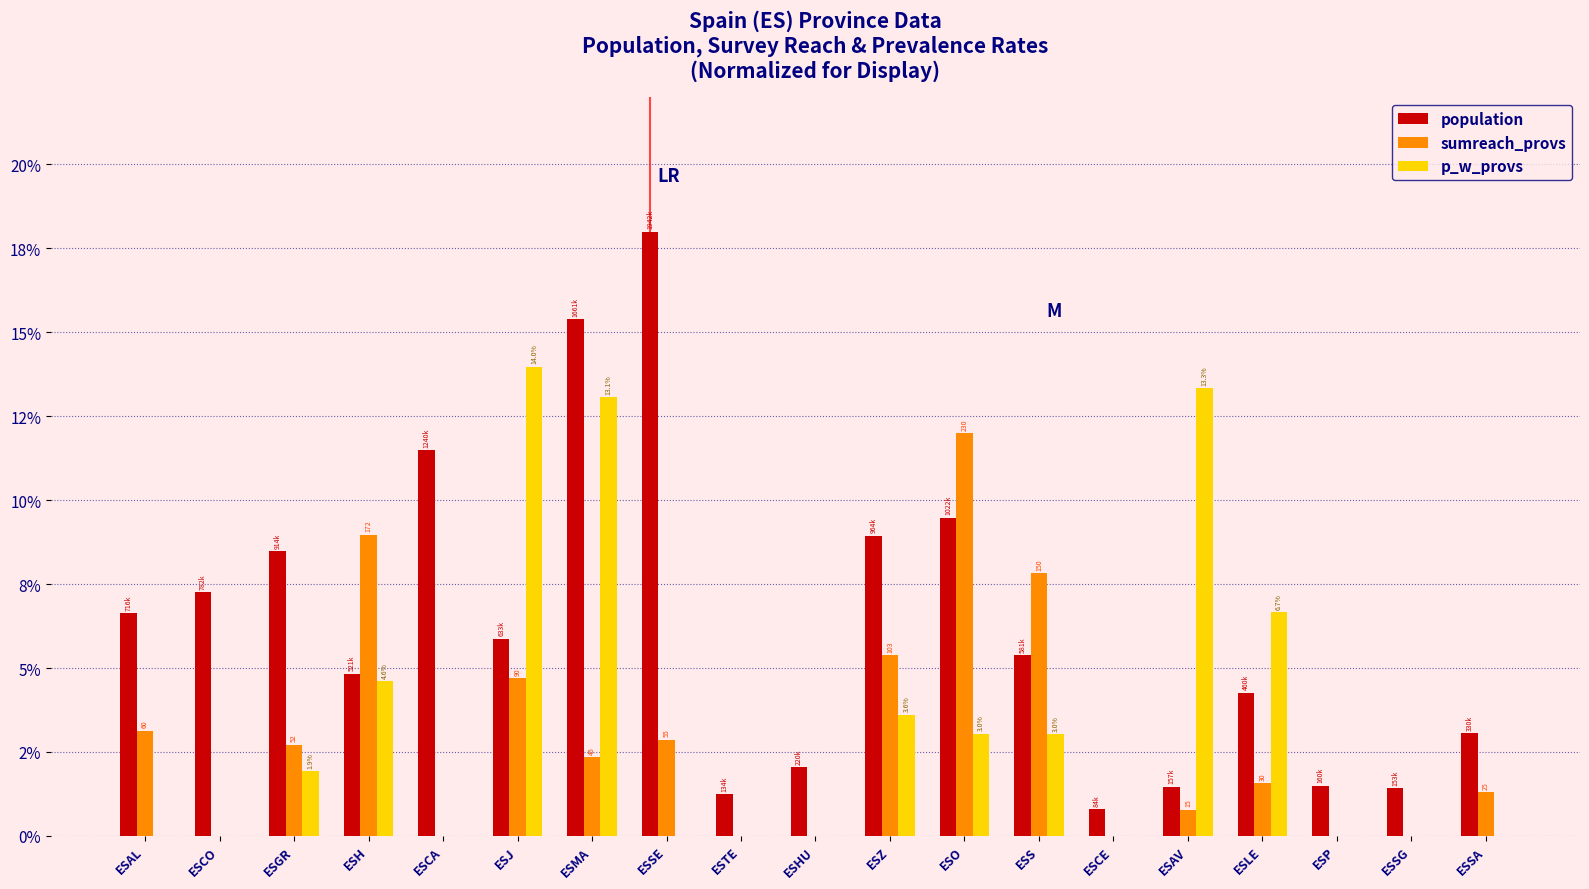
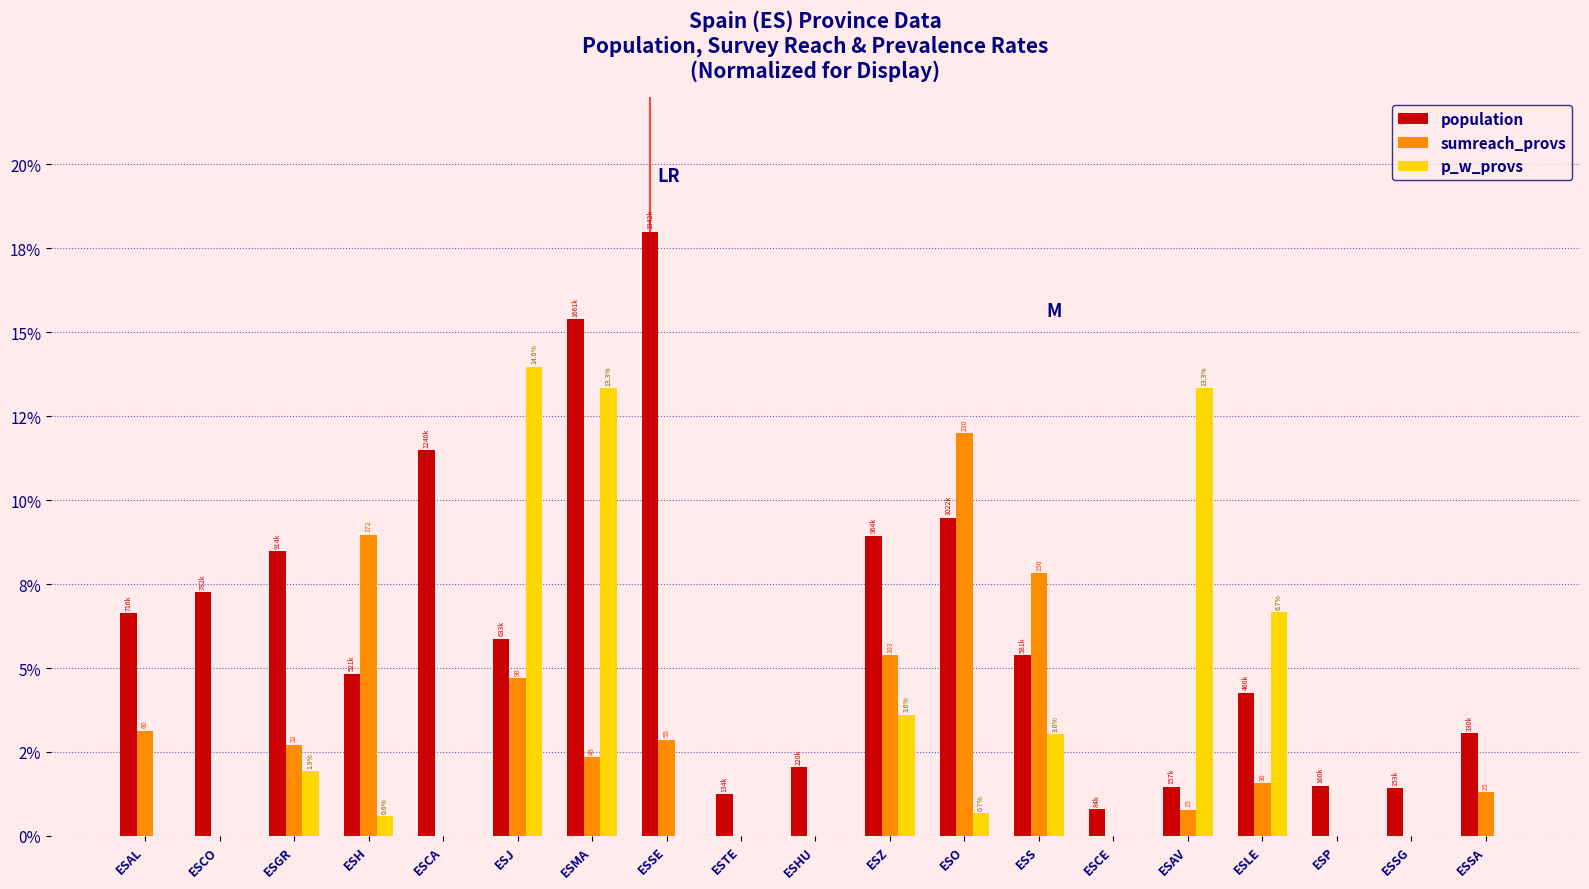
p_w_provs, ESH: 4.6% -> 0.6%
p_w_provs, ESMA: 13.1% -> 13.3%
p_w_provs, ESO: 3.0% -> 0.7%
